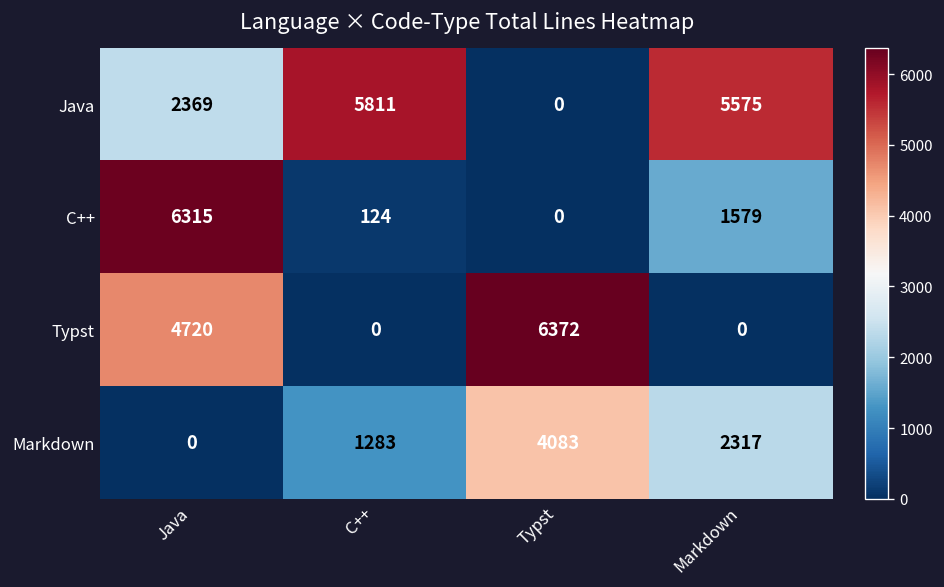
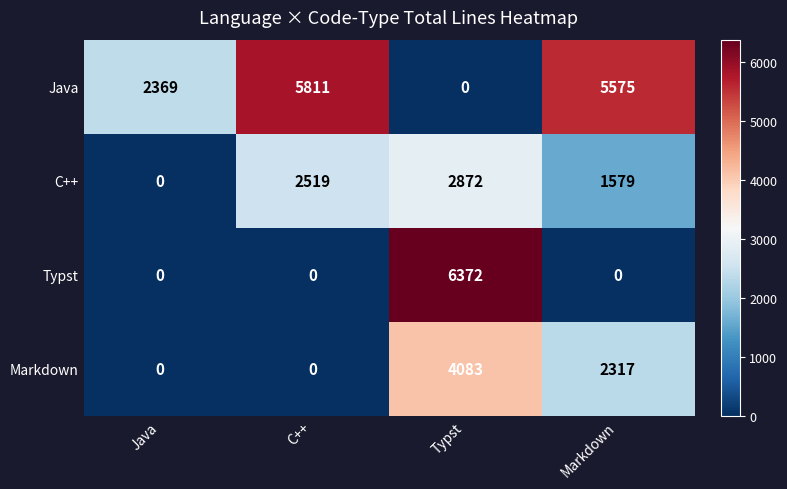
C++, Java: 6315 -> 0
C++, C++: 124 -> 2519
C++, Typst: 0 -> 2872
Typst, Java: 4720 -> 0
Markdown, C++: 1283 -> 0
